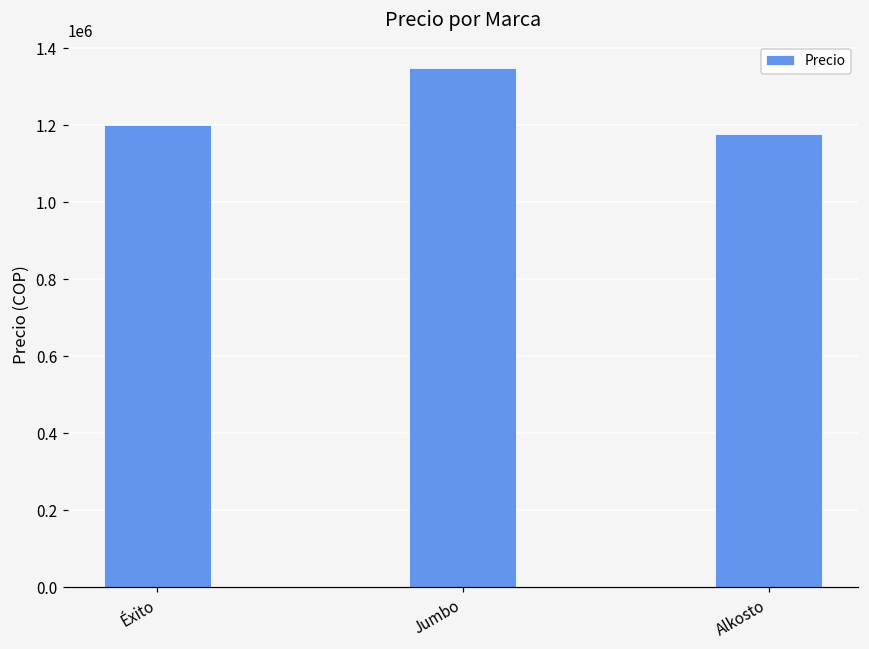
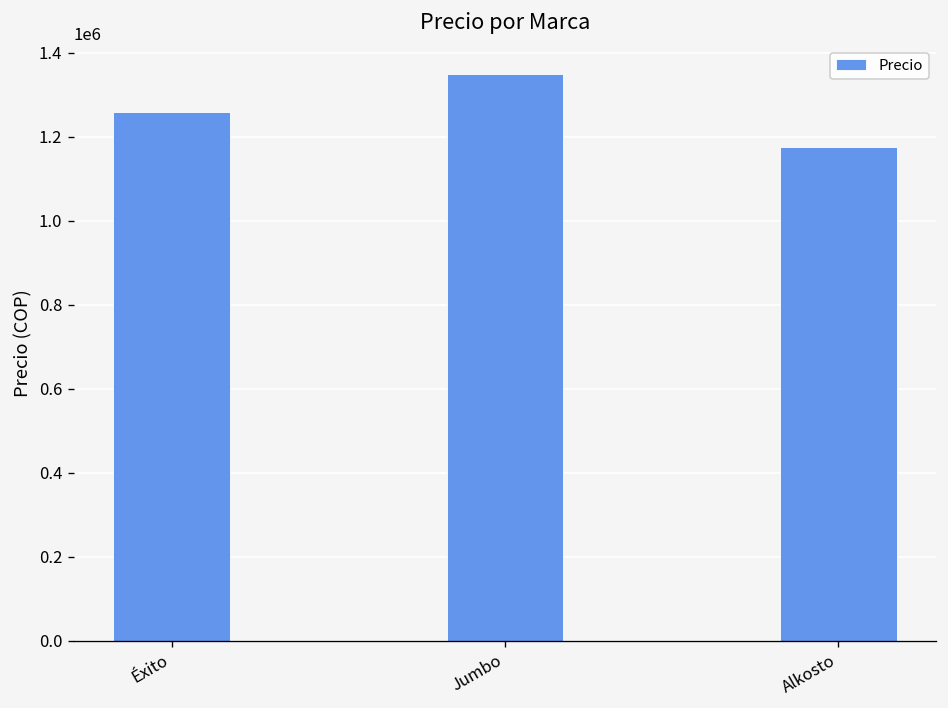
Éxito: 1200000 -> 1260000
